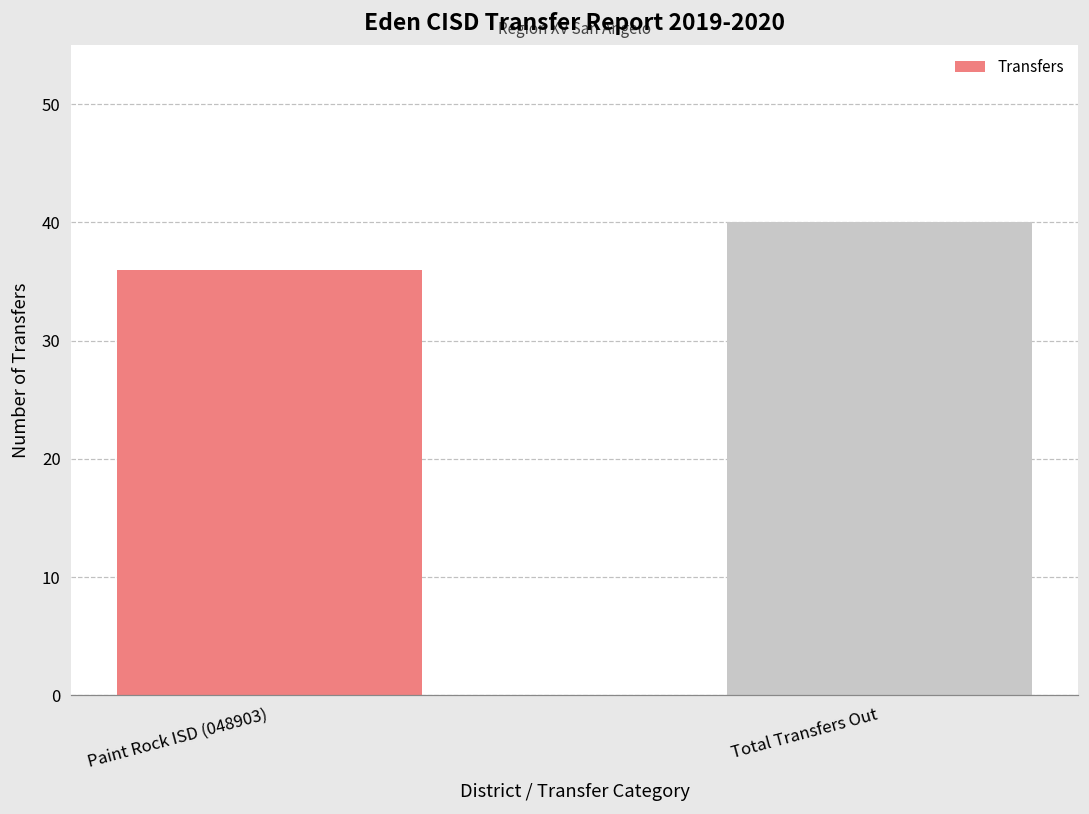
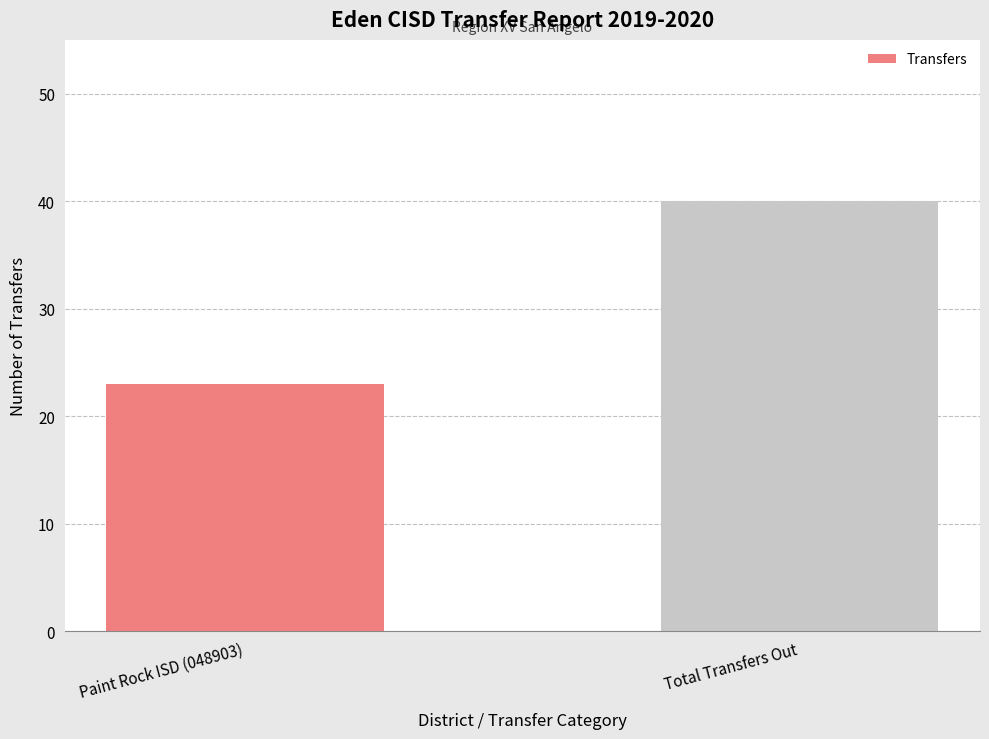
Paint Rock ISD (048903): 36 -> 23
